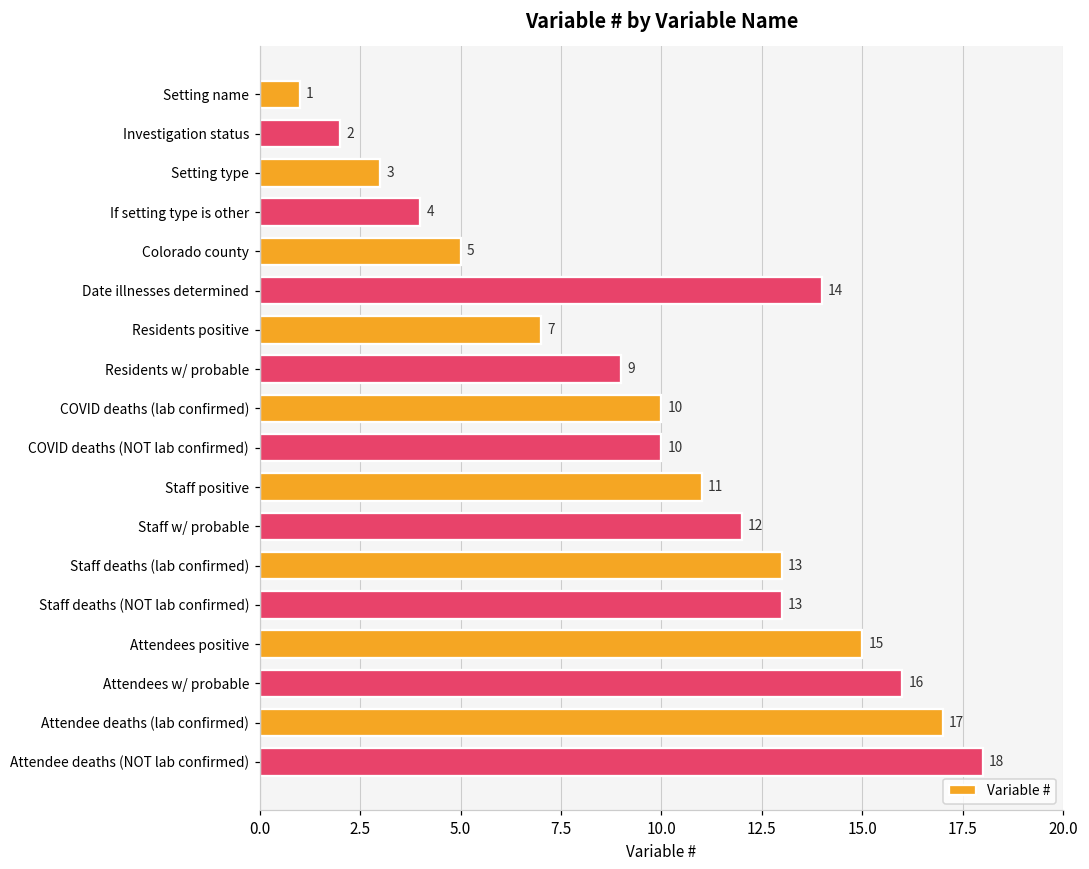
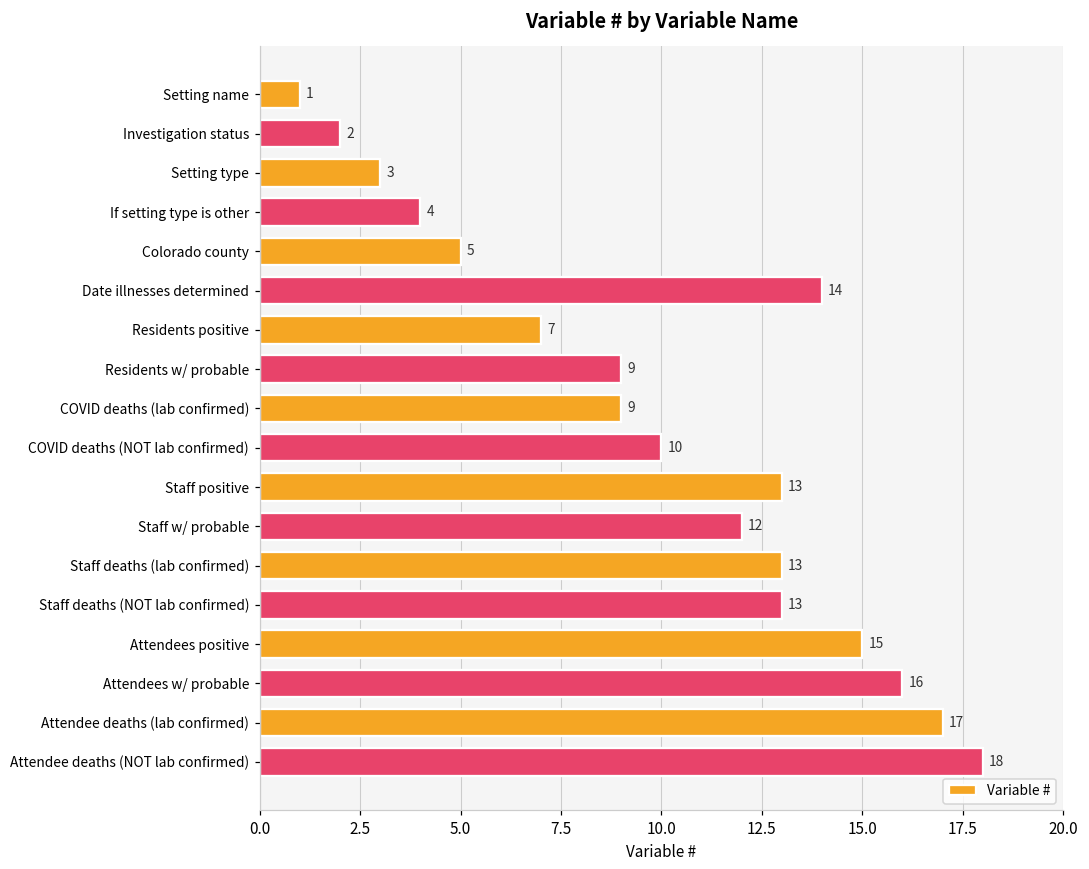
COVID deaths (lab confirmed): 10 -> 9
Staff positive: 11 -> 13
